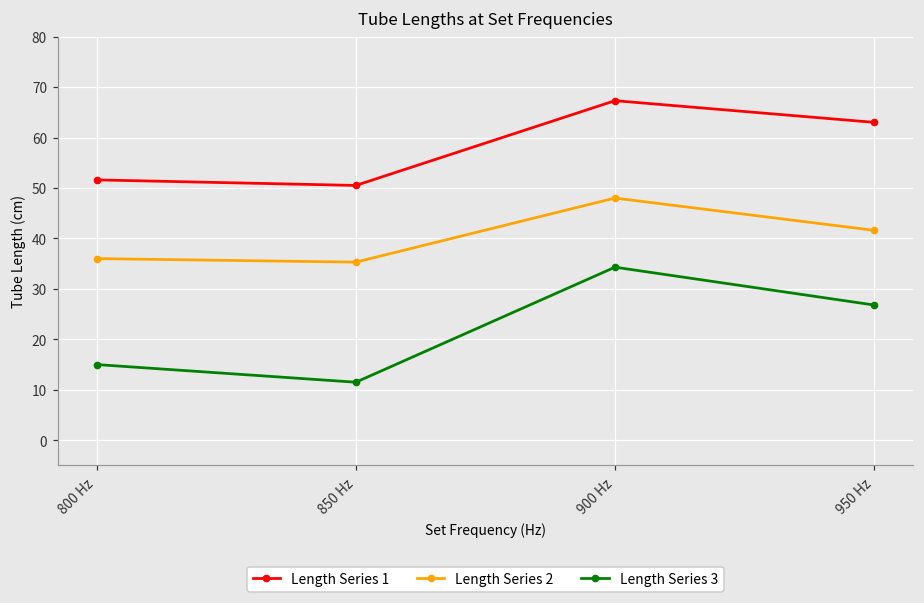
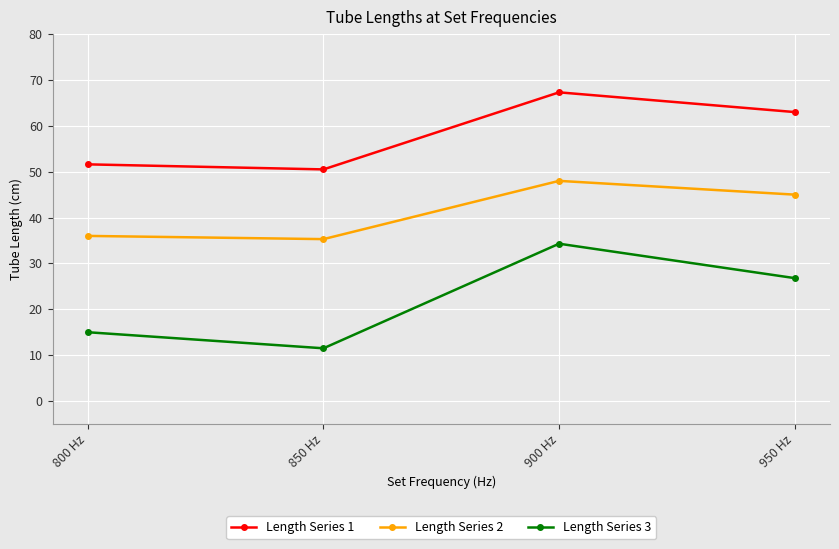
Length Series 2, 950 Hz: 42 -> 45
